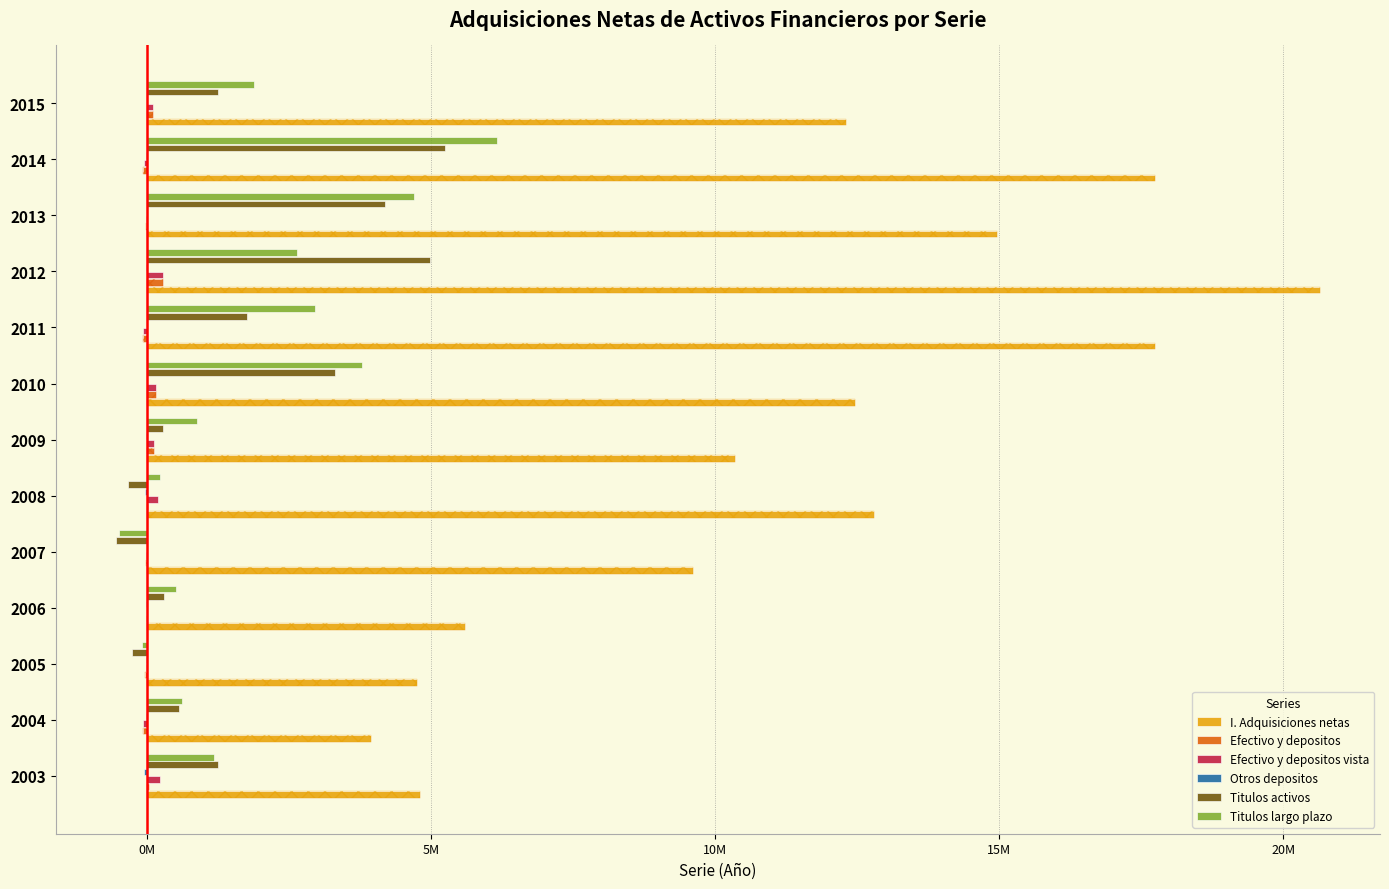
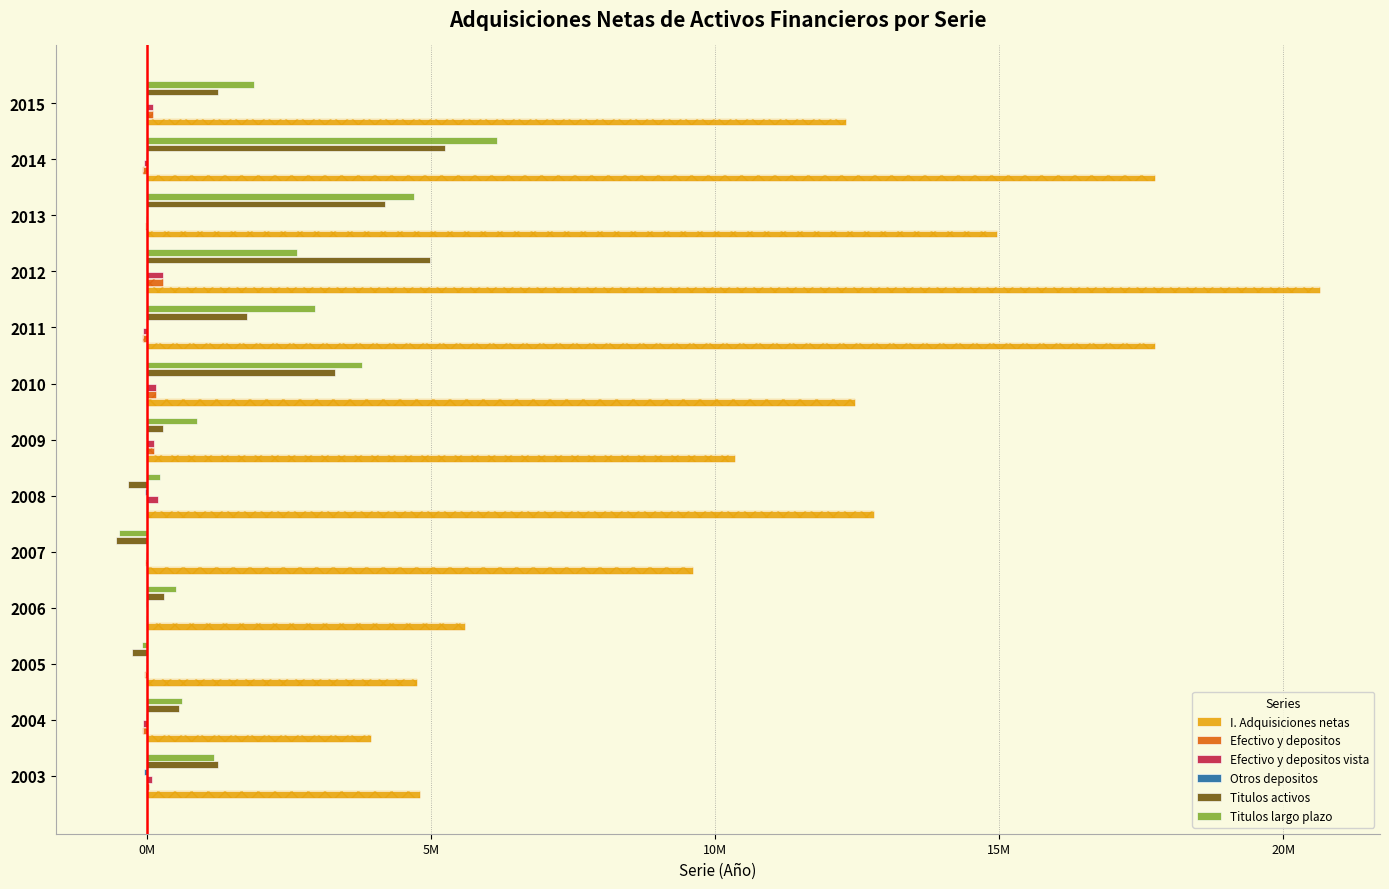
Efectivo y depositos vista, 2003: 200000 -> 100000
